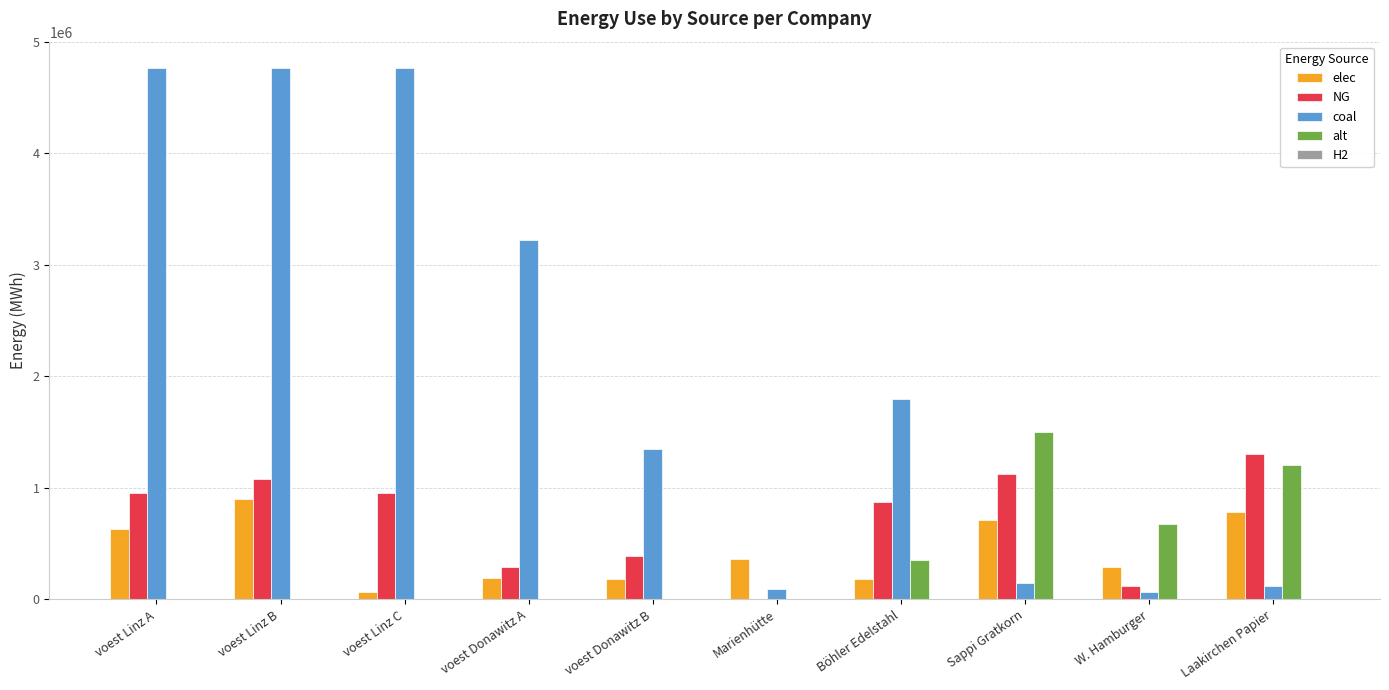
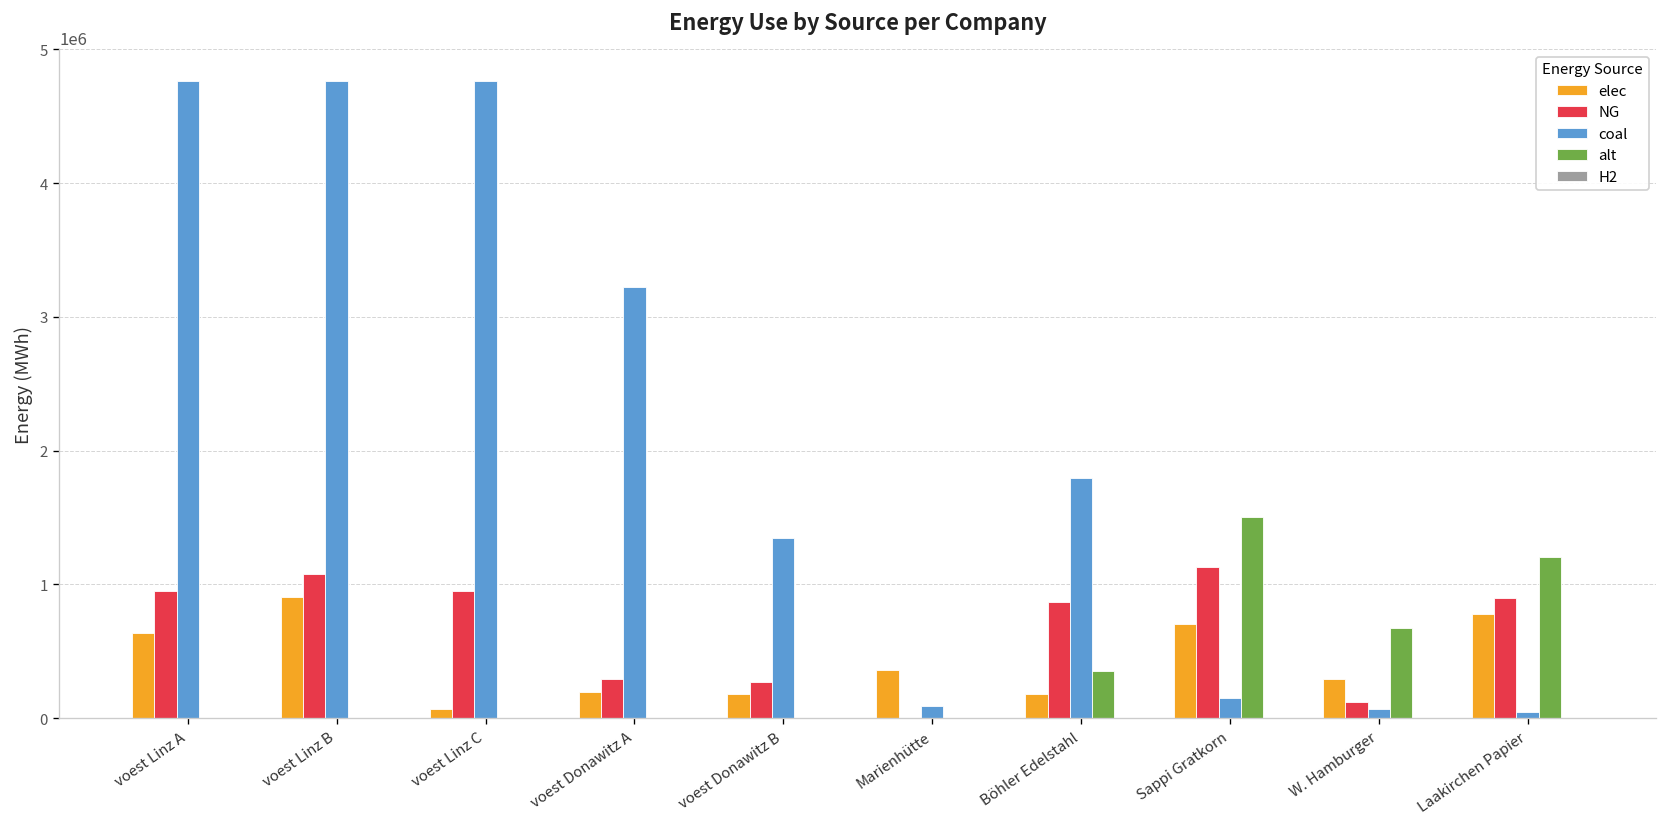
NG, voest Donawitz B: 390000 -> 270000
NG, Laakirchen Papier: 1310000 -> 900000
coal, Laakirchen Papier: 120000 -> 50000
